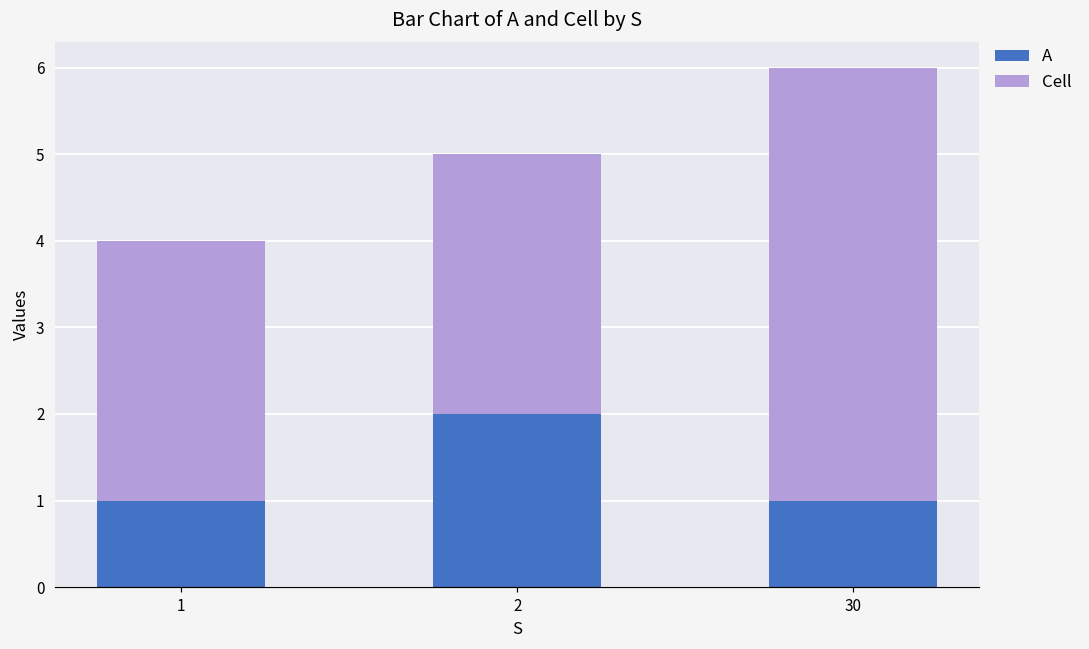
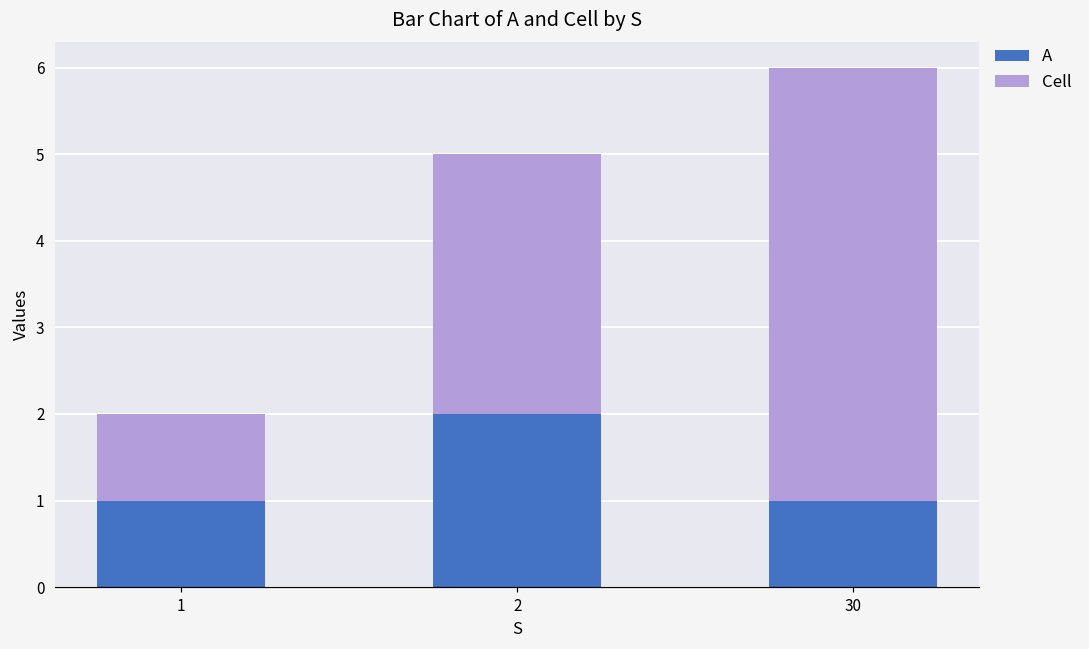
Cell, 1: 3 -> 1
